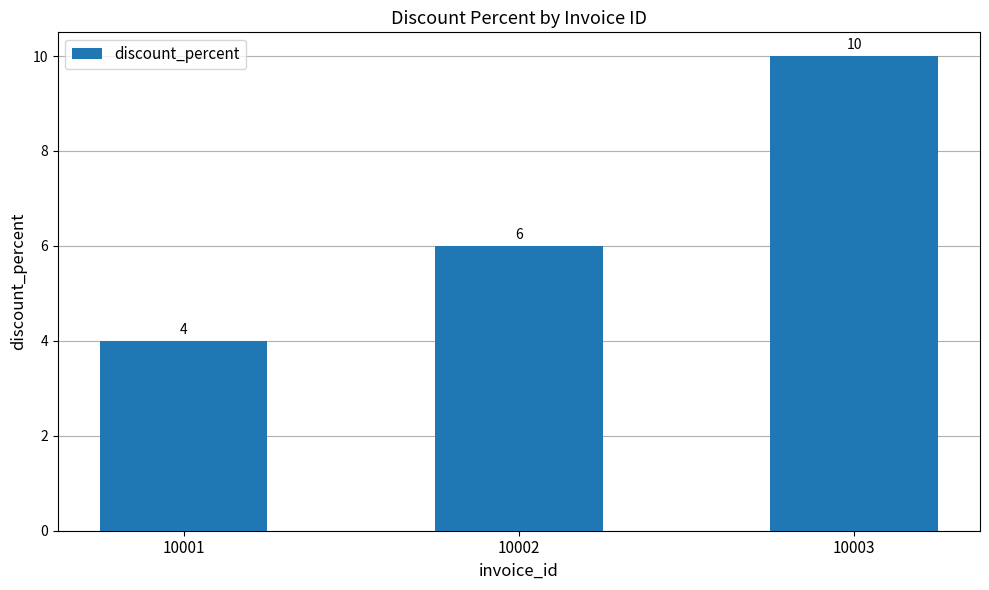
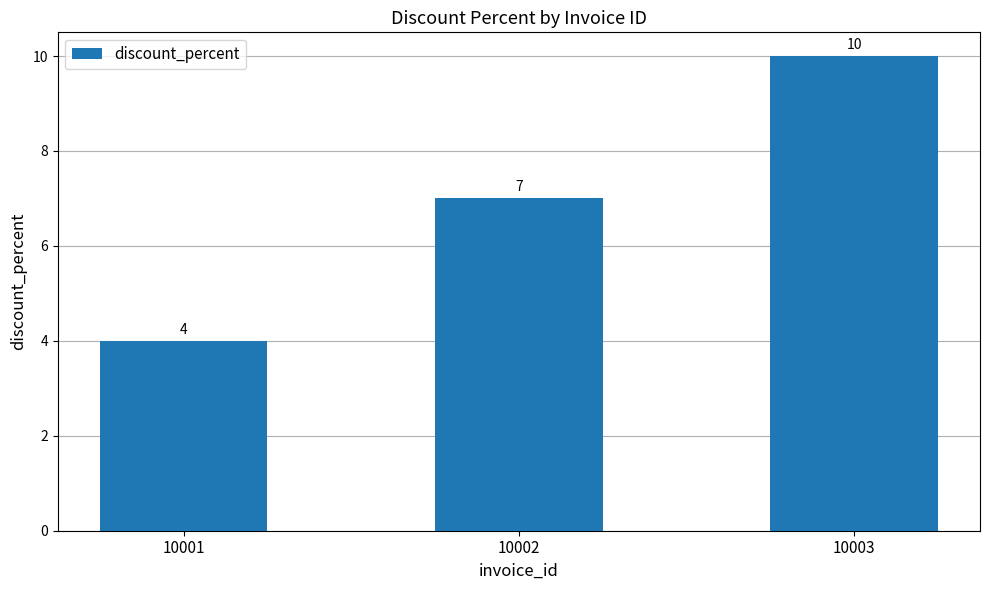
10002: 6 -> 7
